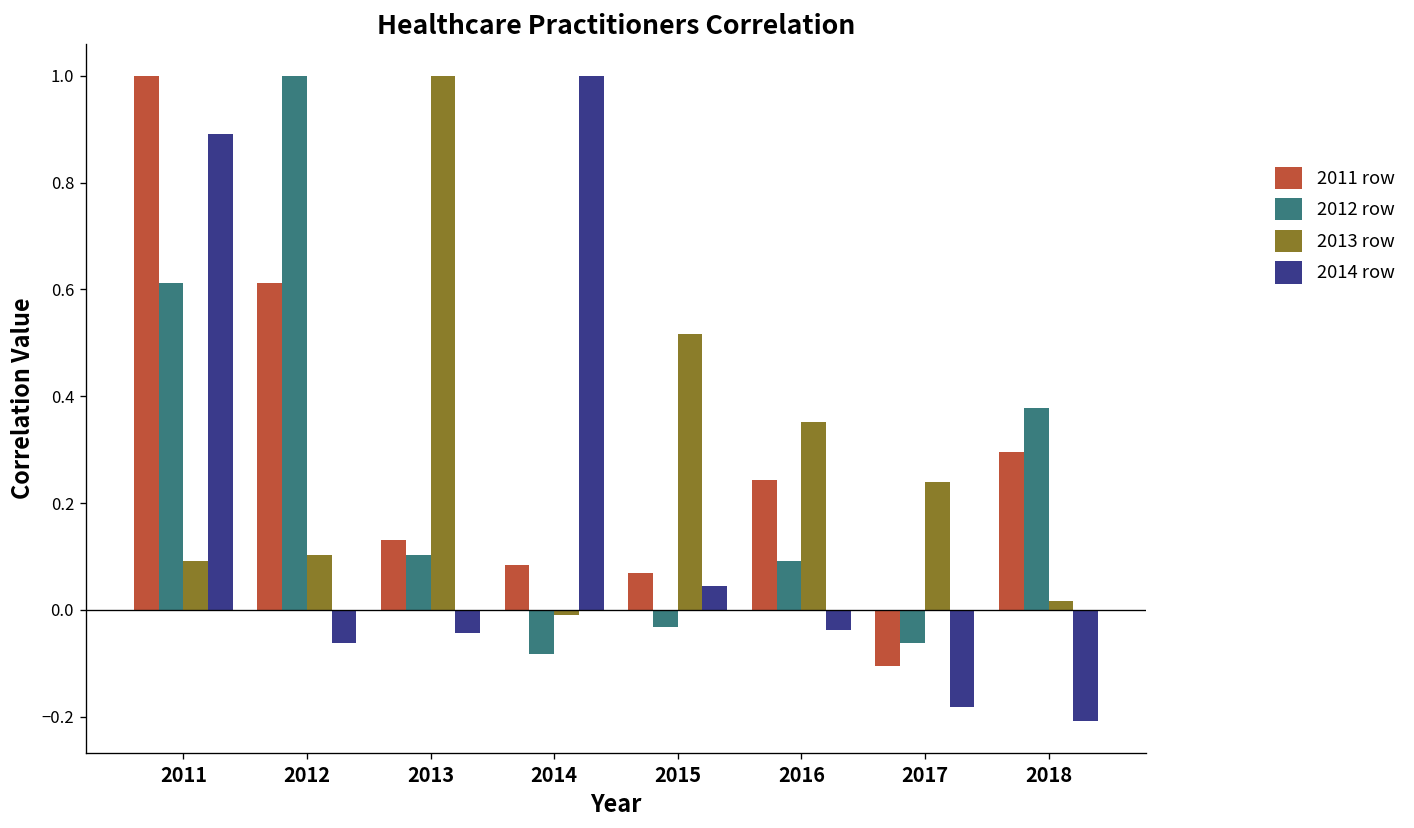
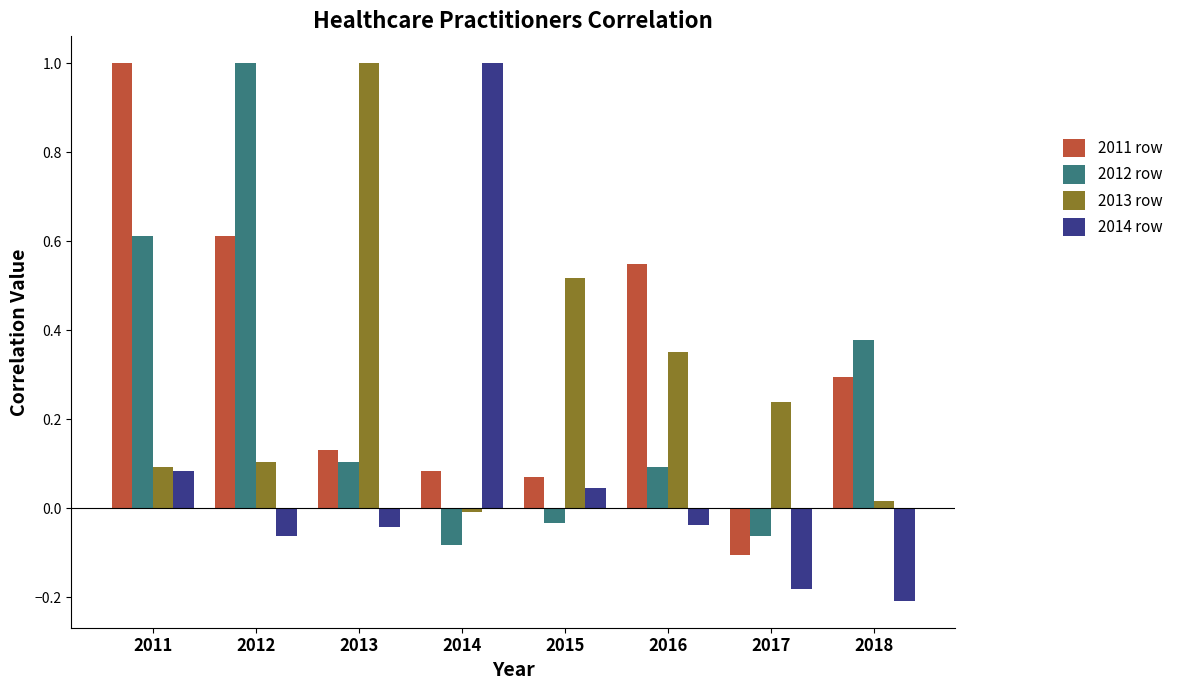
2014 row, 2011: 0.89 -> 0.08
2011 row, 2016: 0.24 -> 0.55
